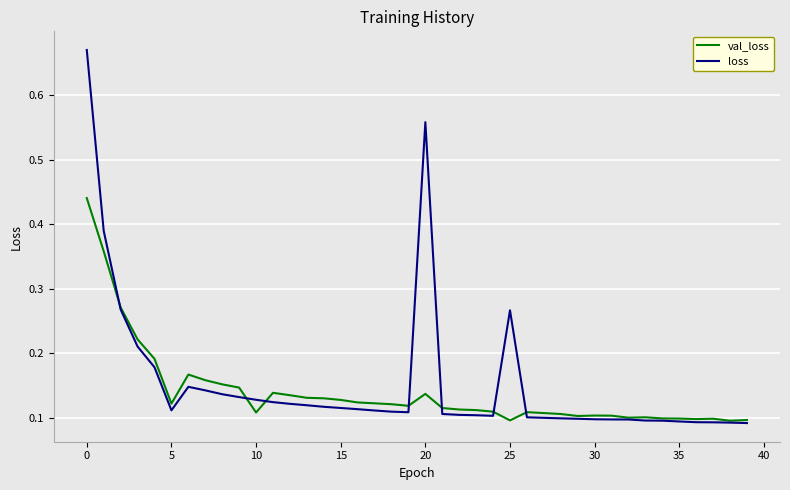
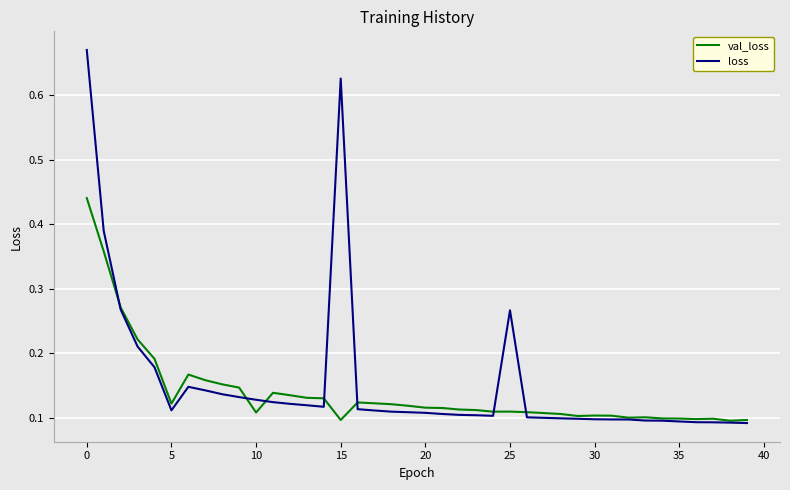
val_loss, 15: 0.13 -> 0.10
loss, 15: 0.12 -> 0.63
val_loss, 20: 0.14 -> 0.12
loss, 20: 0.56 -> 0.11
val_loss, 25: 0.10 -> 0.11
